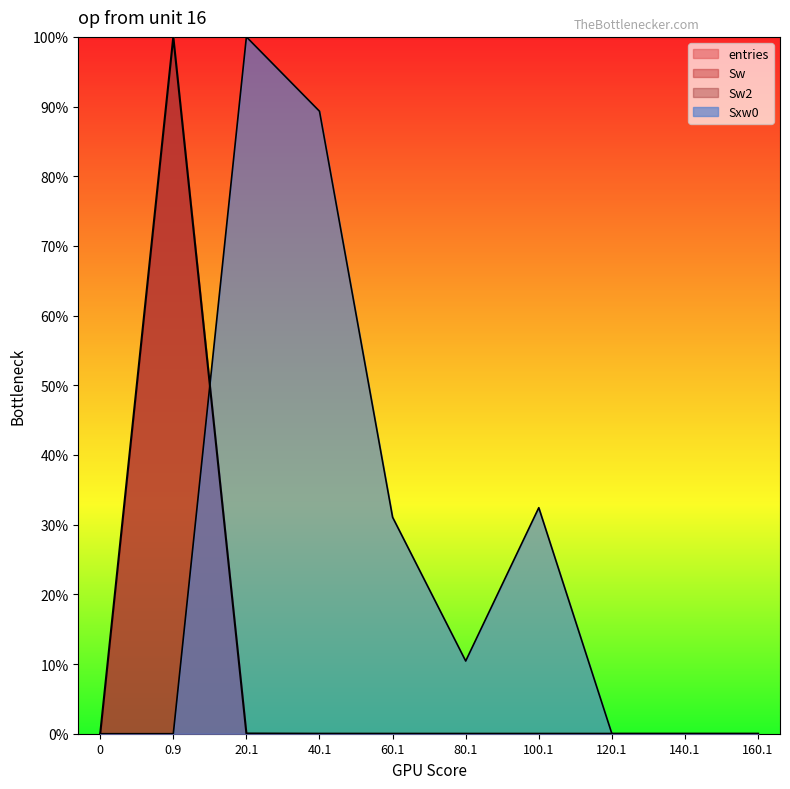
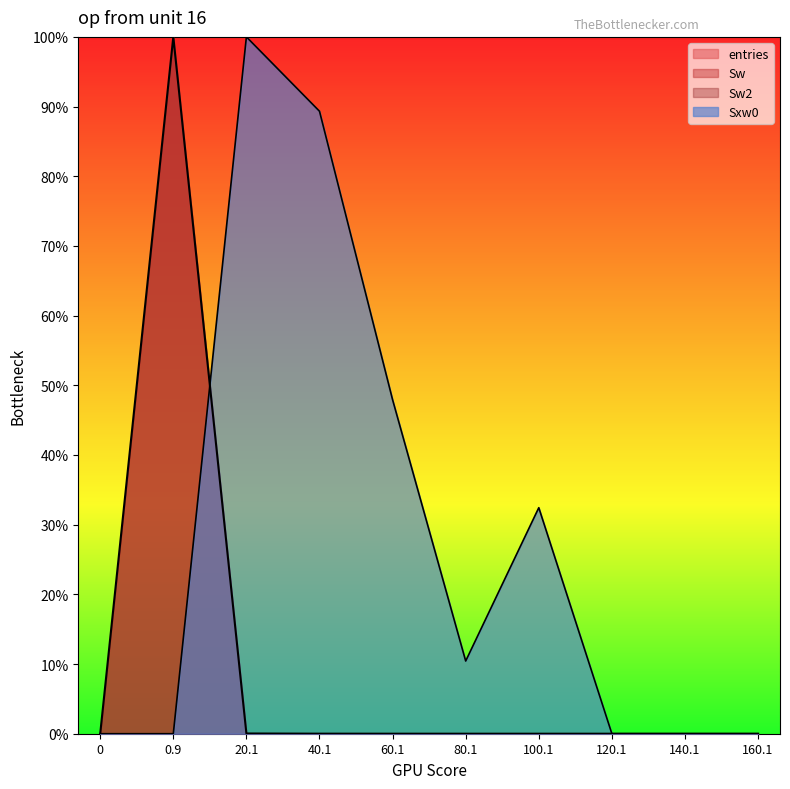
Sxw0, 60.1: 31% -> 48%
